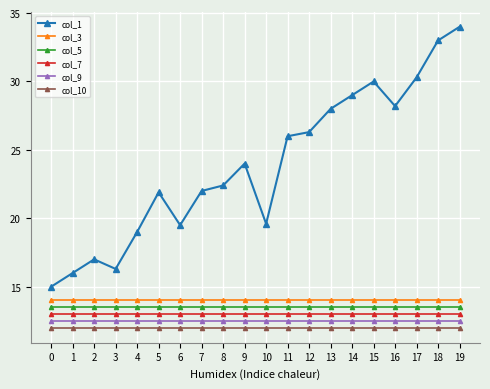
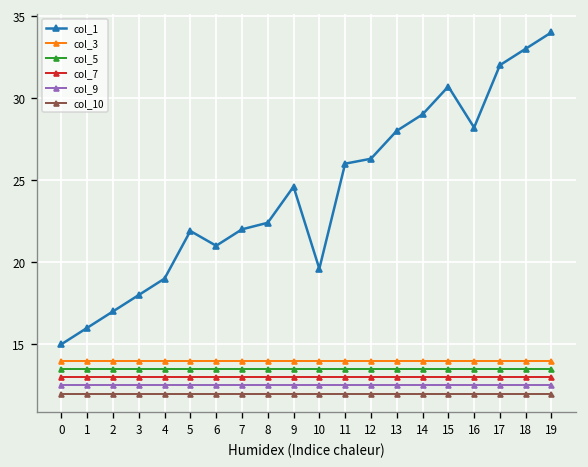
col_1, 3: 16.3 -> 18.0
col_1, 6: 19.5 -> 21.0
col_1, 9: 24.0 -> 24.6
col_1, 15: 30.0 -> 30.7
col_1, 17: 30.3 -> 32.0
